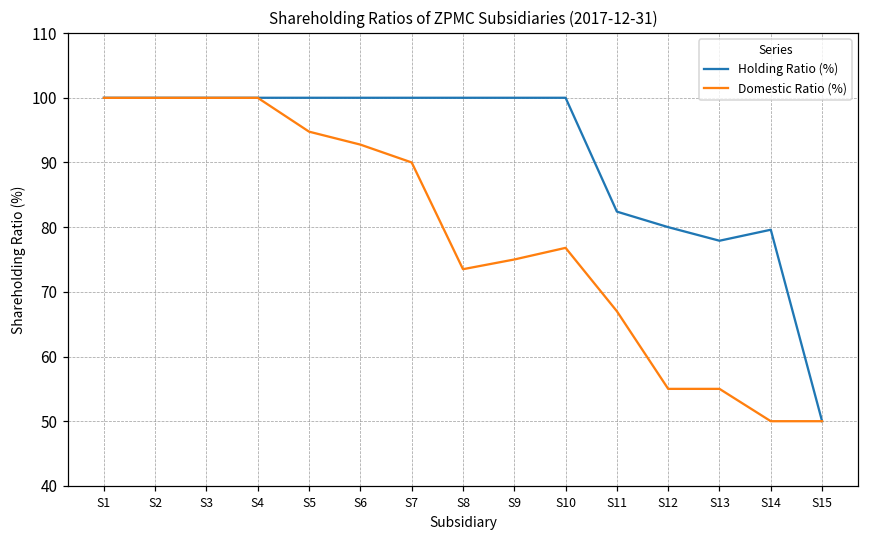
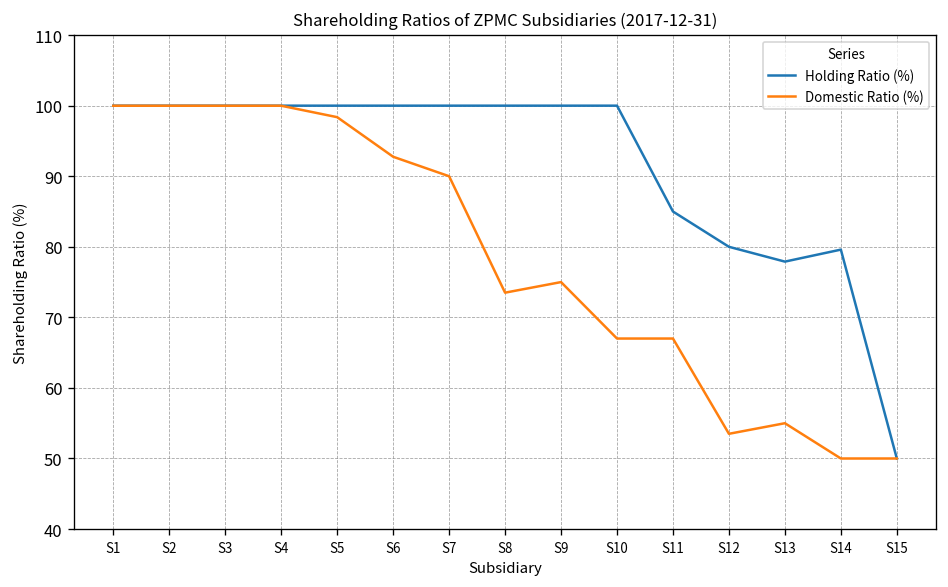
Domestic Ratio (%), S5: 95 -> 98
Domestic Ratio (%), S10: 77 -> 67
Holding Ratio (%), S11: 82 -> 85
Domestic Ratio (%), S12: 55 -> 54
